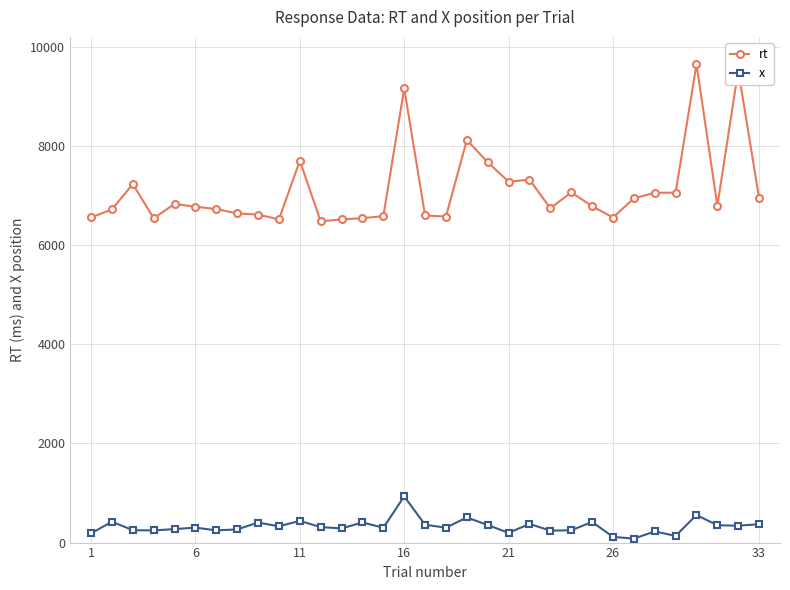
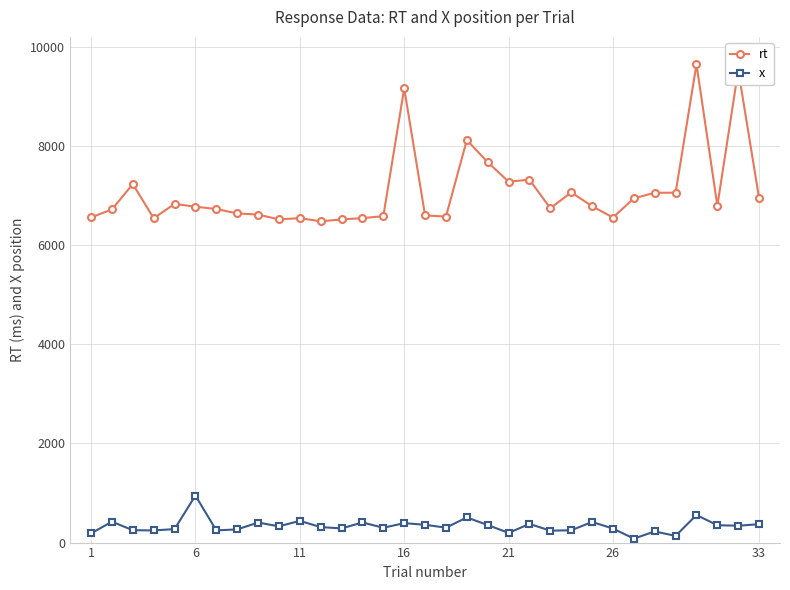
x, 6: 300 -> 900
rt, 11: 7700 -> 6500
x, 16: 900 -> 400
x, 26: 100 -> 300
